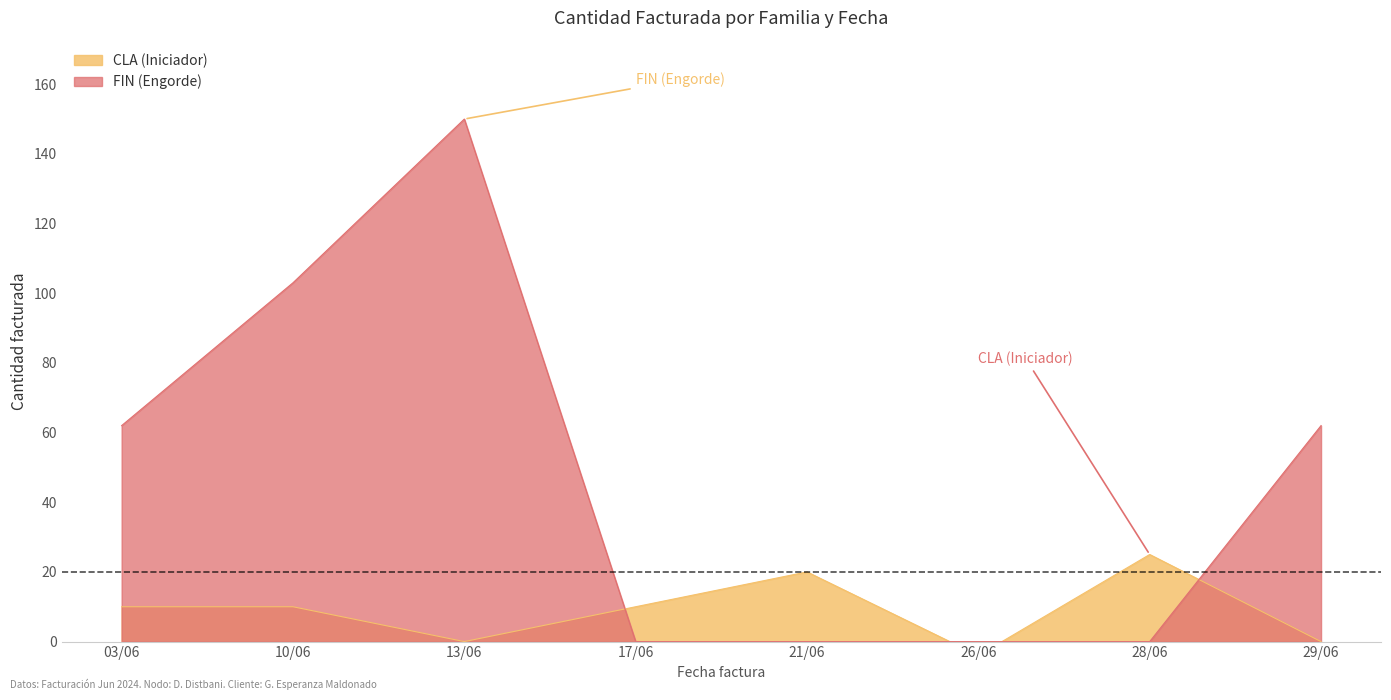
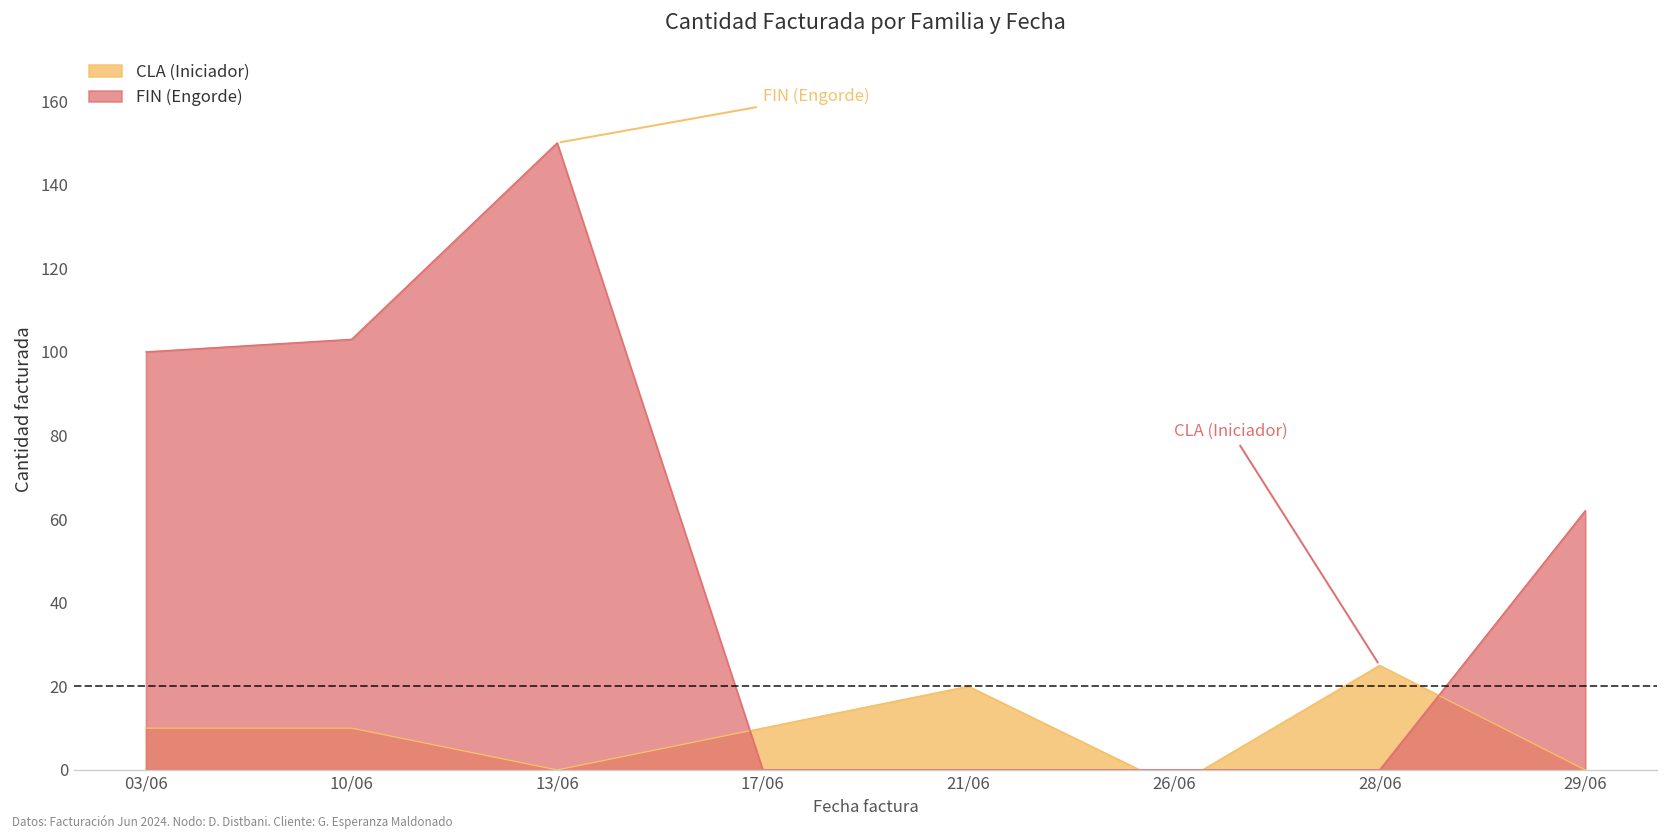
FIN (Engorde), 03/06: 62 -> 100
